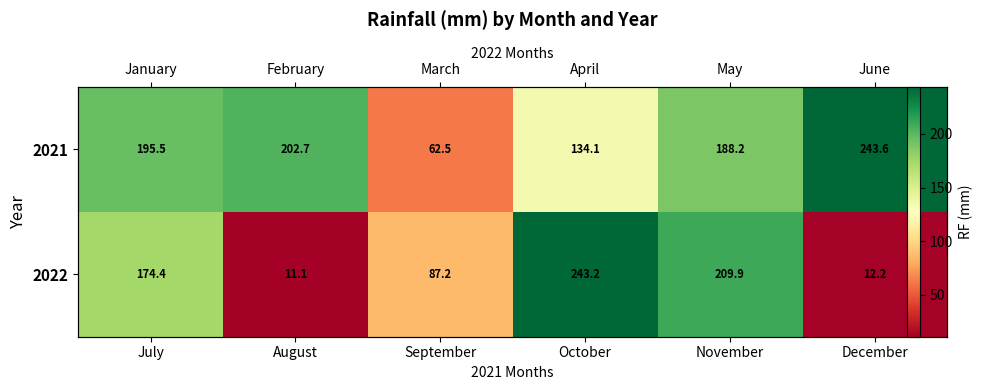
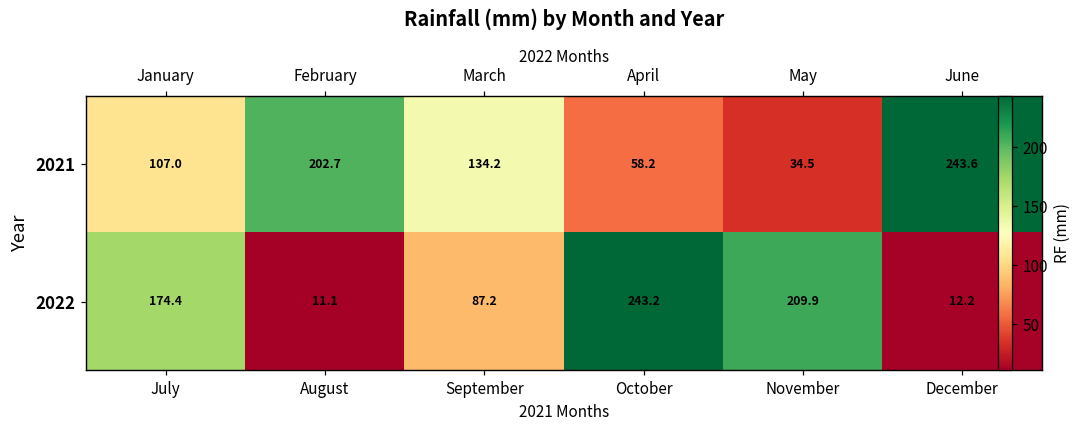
2021, July: 195.5 -> 107.0
2021, September: 62.5 -> 134.2
2021, October: 134.1 -> 58.2
2021, November: 188.2 -> 34.5
